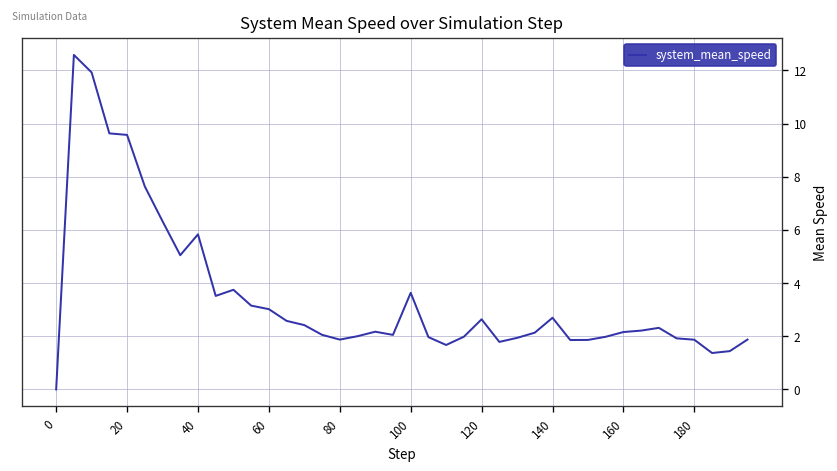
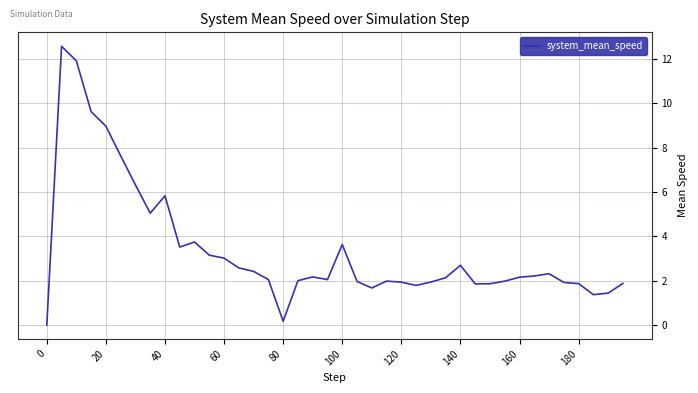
20: 9.6 -> 9.0
80: 1.9 -> 0.2
120: 2.6 -> 1.9
